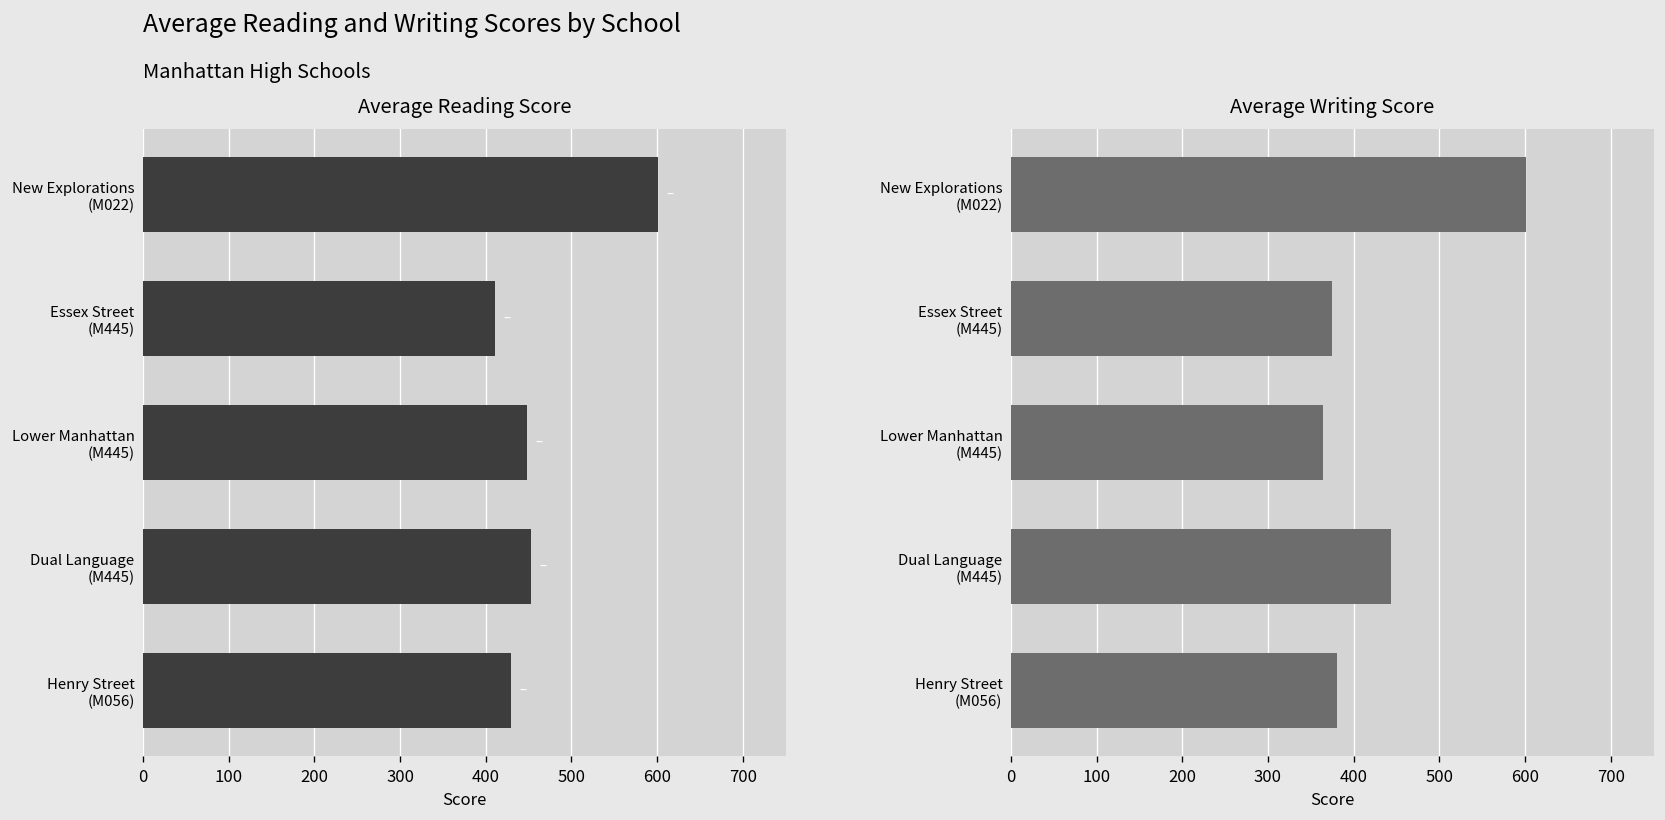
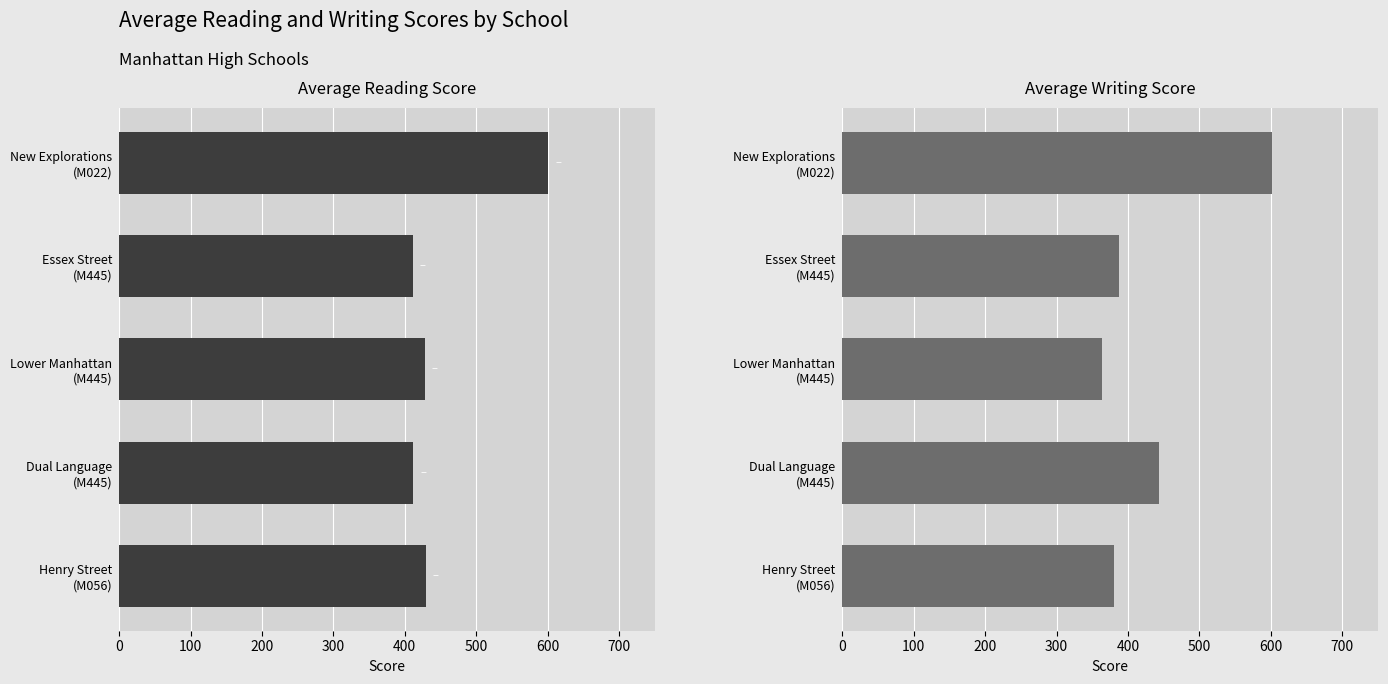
Average Reading Score, Lower Manhattan (M445): 450 -> 430
Average Reading Score, Dual Language (M445): 450 -> 410
Average Writing Score, Essex Street (M445): 380 -> 390
